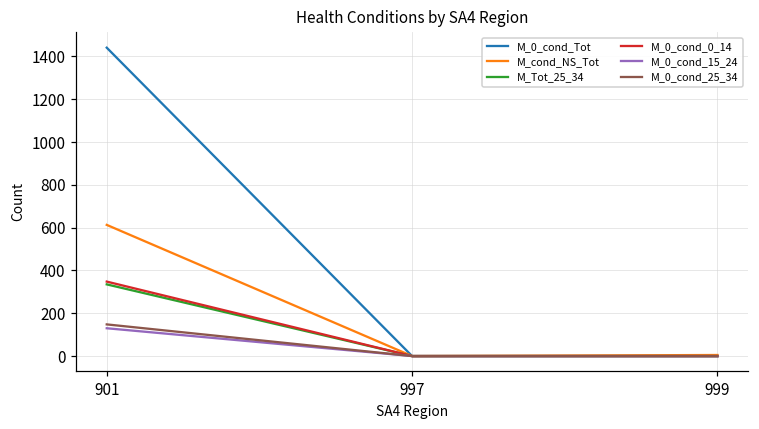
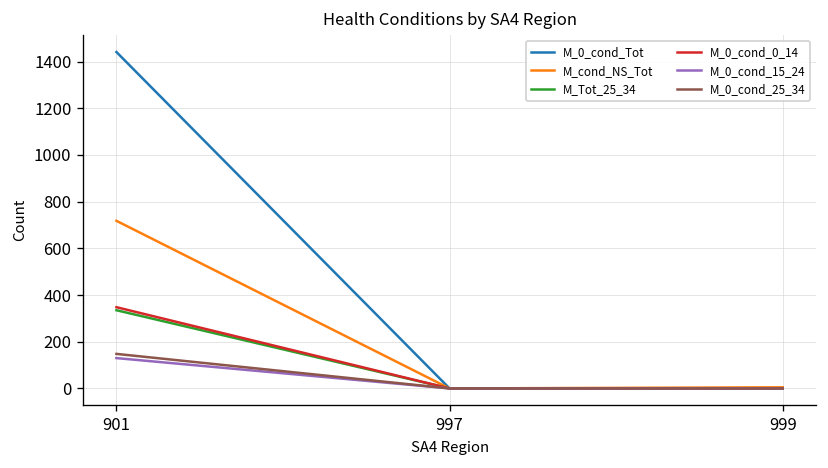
M_cond_NS_Tot, 901: 610 -> 720
